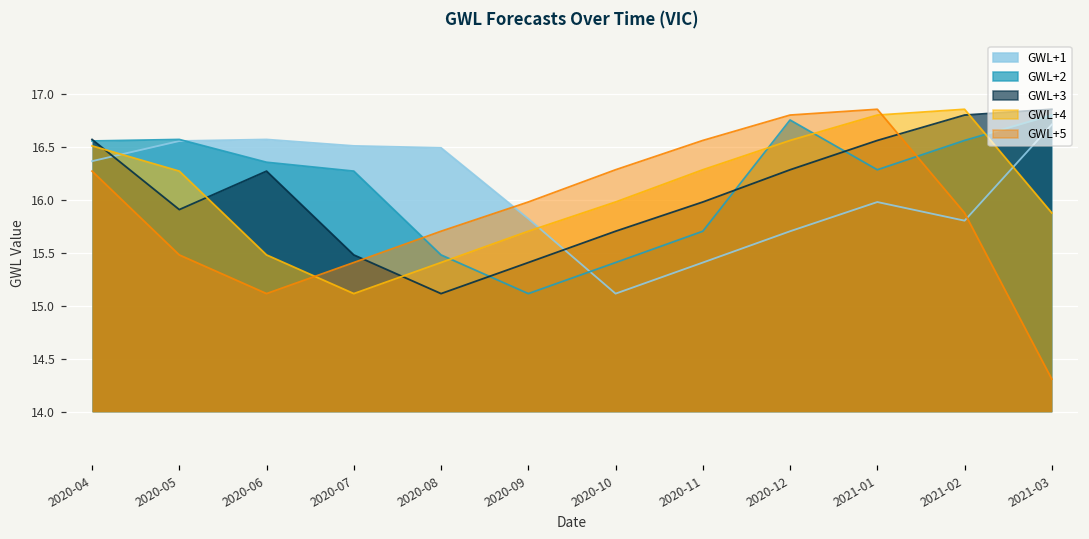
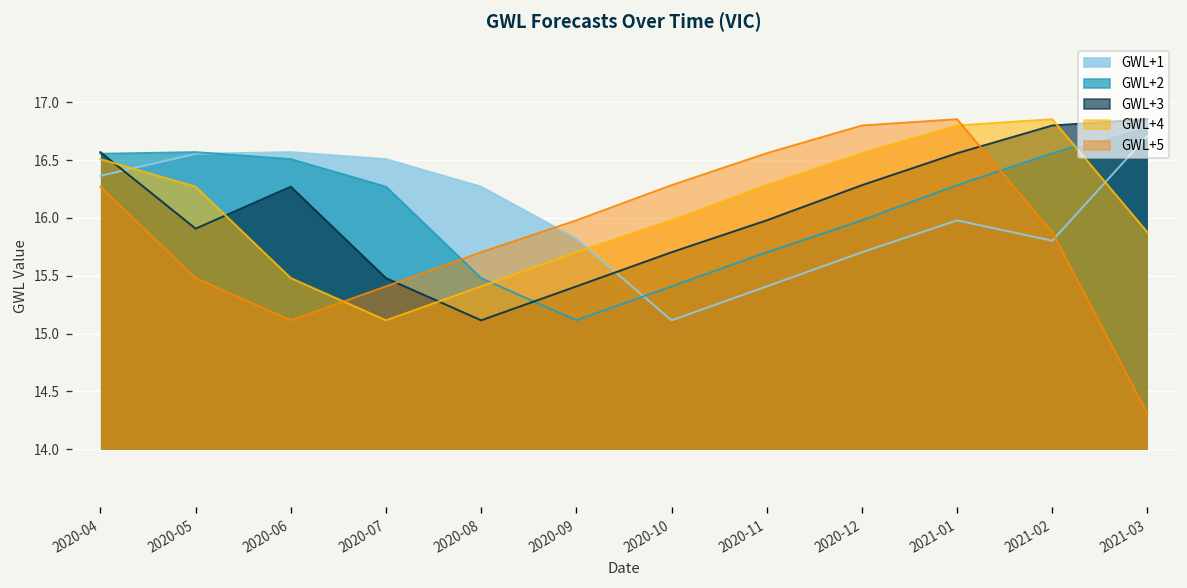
GWL+2, 2020-06: 16.4 -> 16.5
GWL+1, 2020-08: 16.5 -> 16.3
GWL+2, 2020-12: 16.8 -> 16.0
